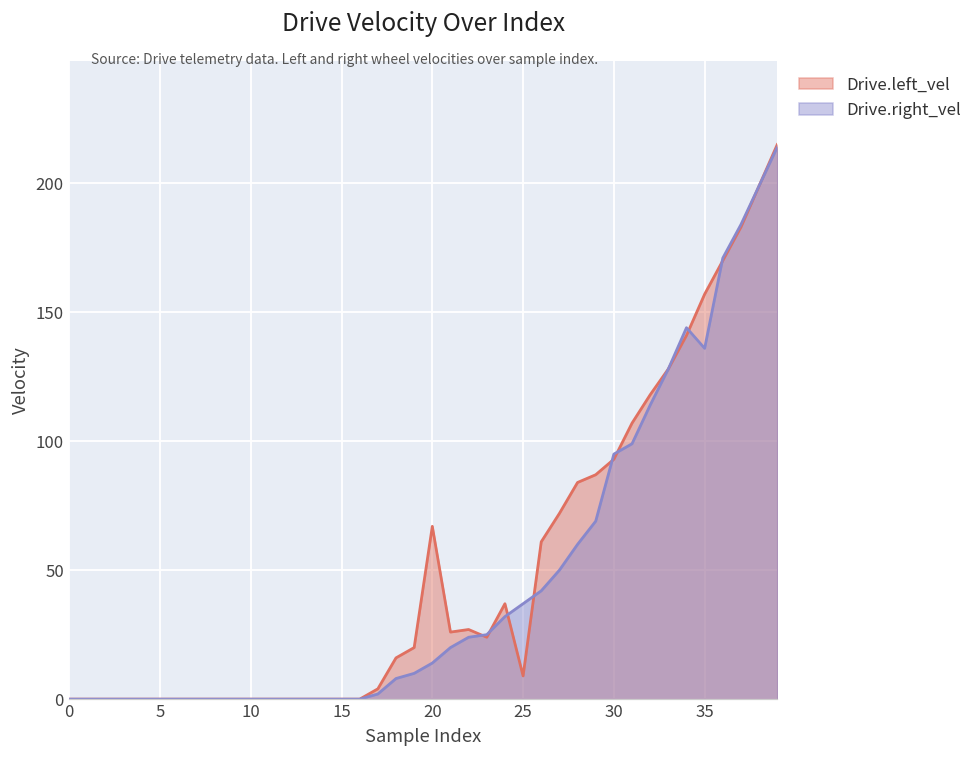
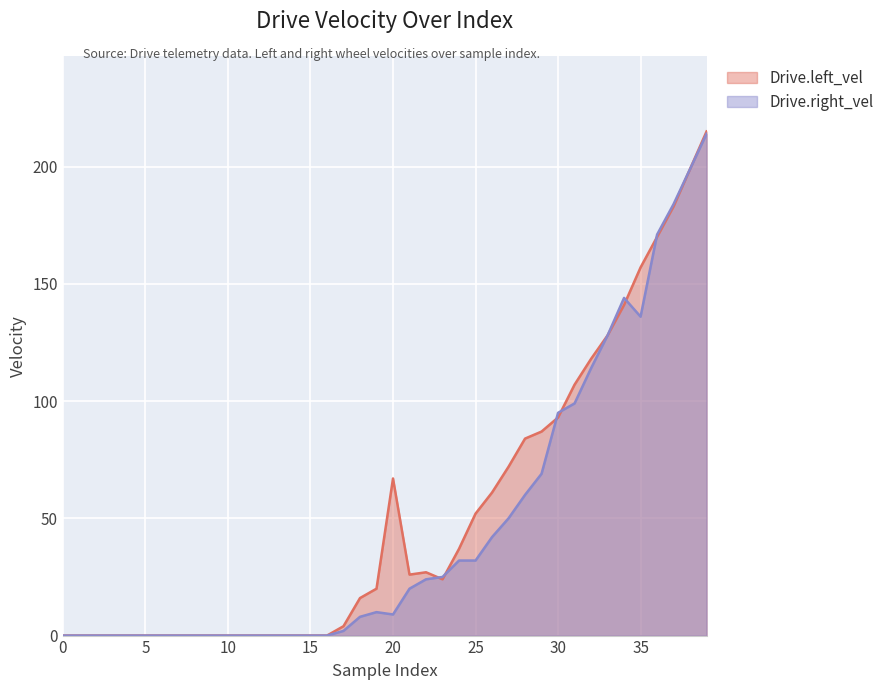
Drive.right_vel, 20: 14 -> 9
Drive.left_vel, 25: 9 -> 52
Drive.right_vel, 25: 37 -> 32
